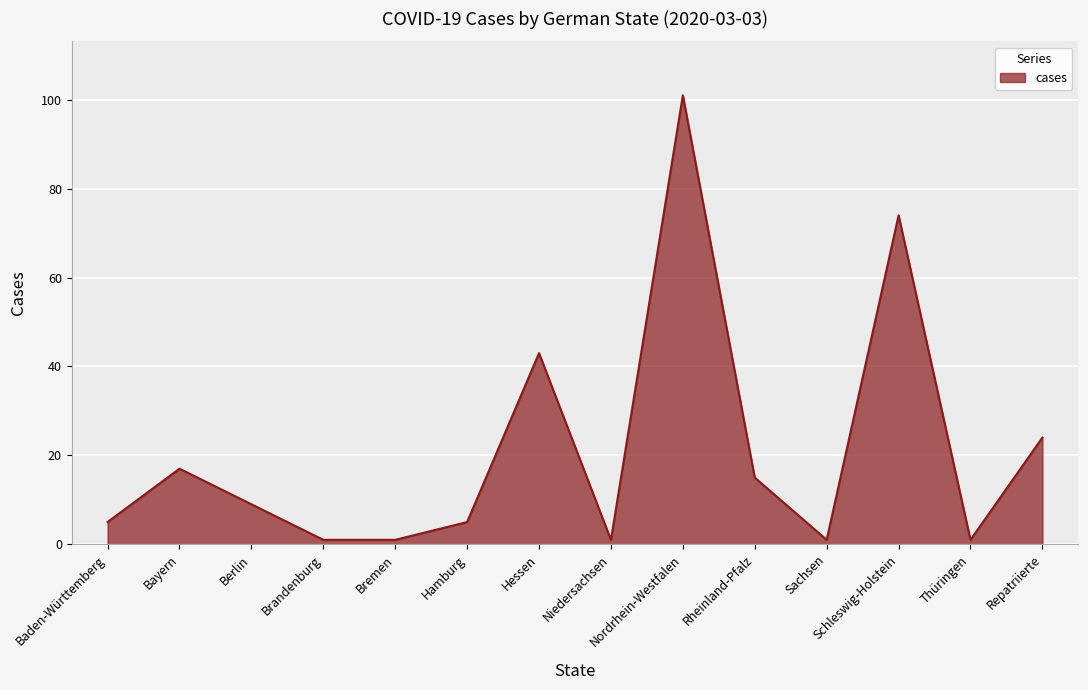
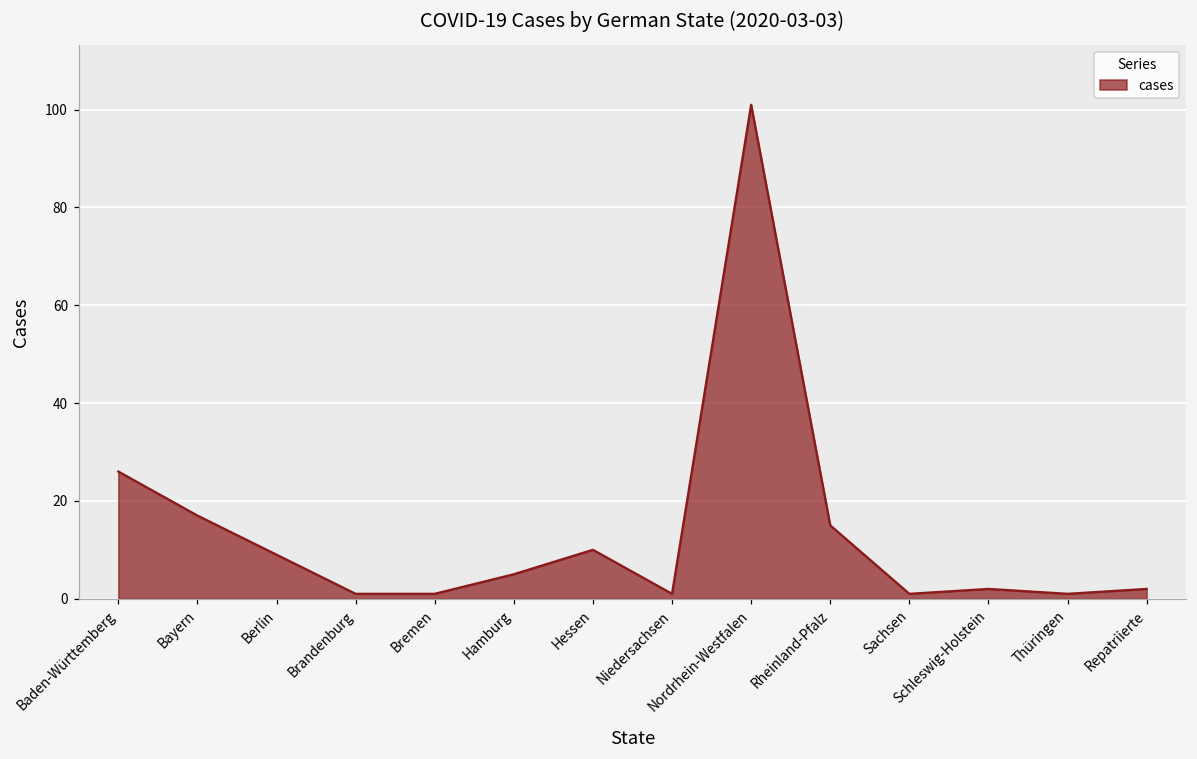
Baden-Württemberg: 5 -> 26
Hessen: 43 -> 10
Schleswig-Holstein: 74 -> 2
Repatriierte: 24 -> 2
